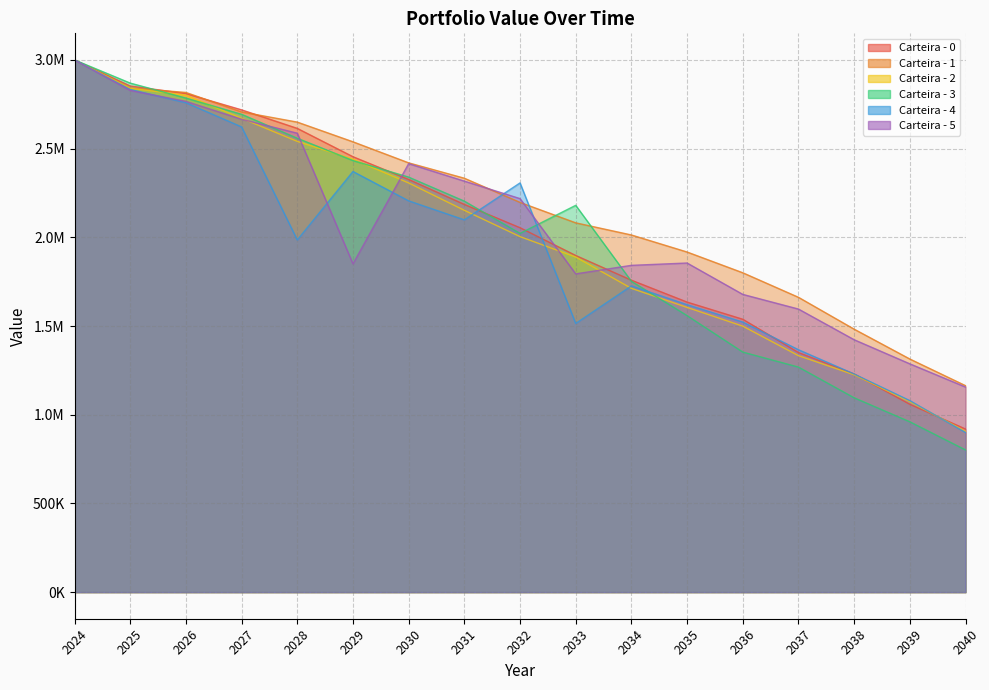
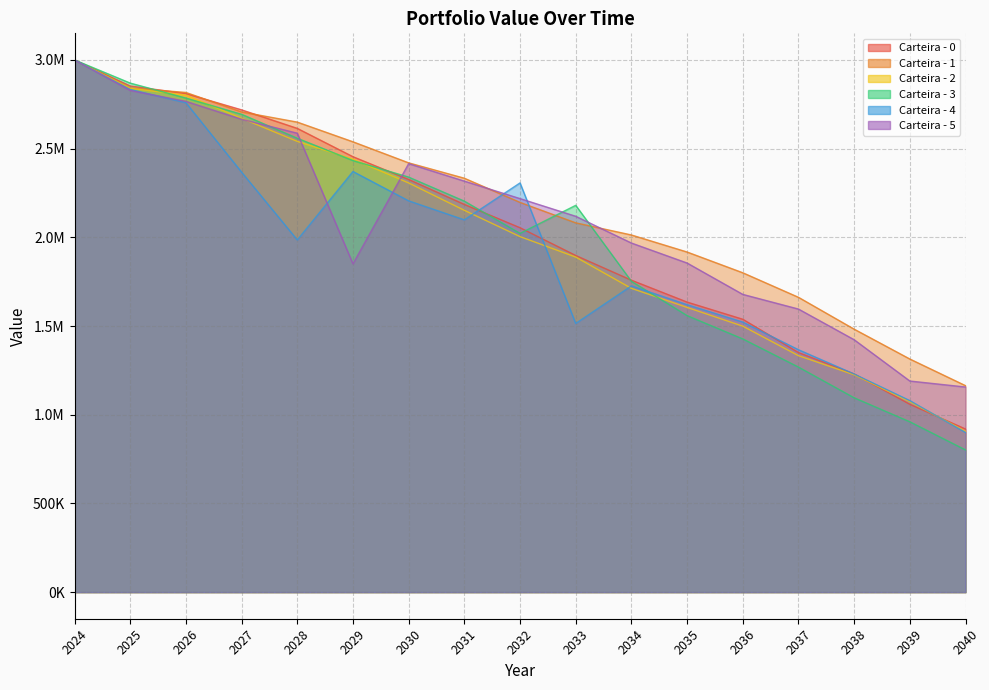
Carteira - 4, 2027: 2620000 -> 2370000
Carteira - 5, 2033: 1790000 -> 2120000
Carteira - 5, 2034: 1840000 -> 1970000
Carteira - 3, 2036: 1350000 -> 1430000
Carteira - 5, 2039: 1290000 -> 1190000
